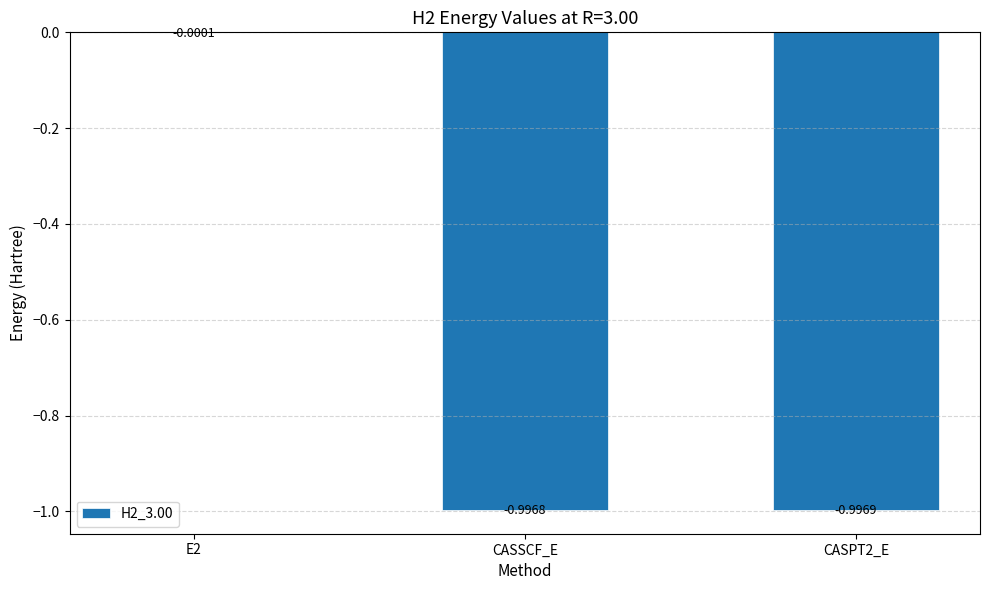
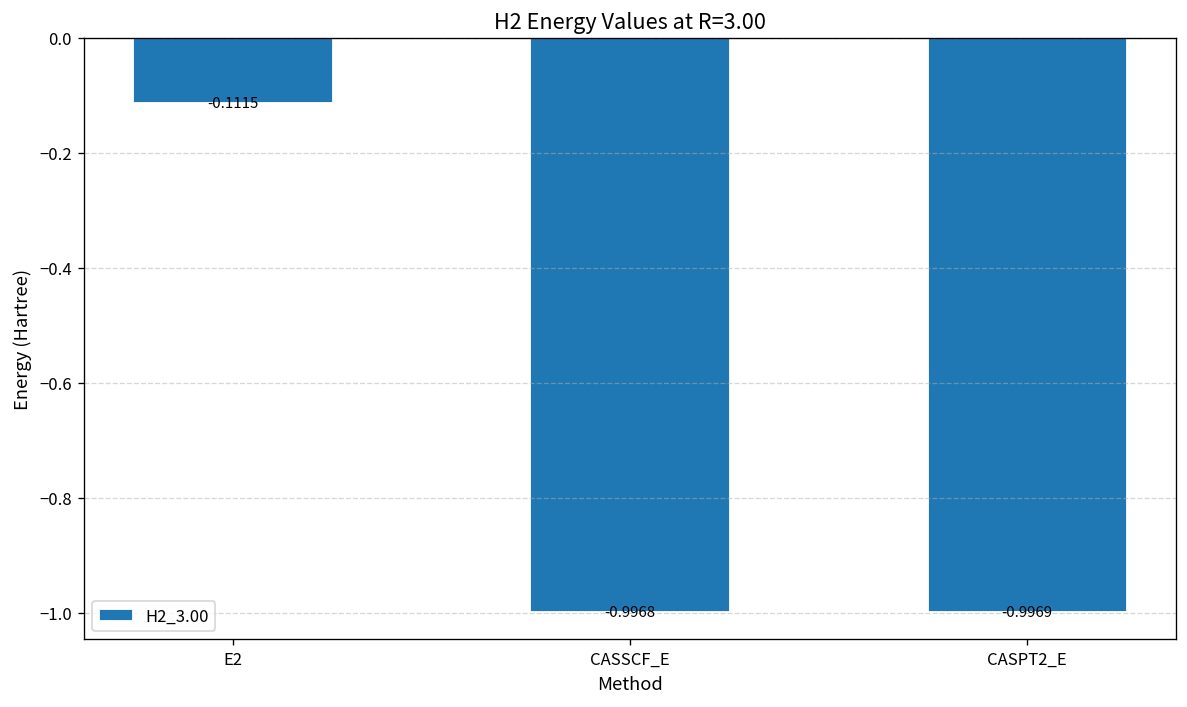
E2: -0.0001 -> -0.1115
